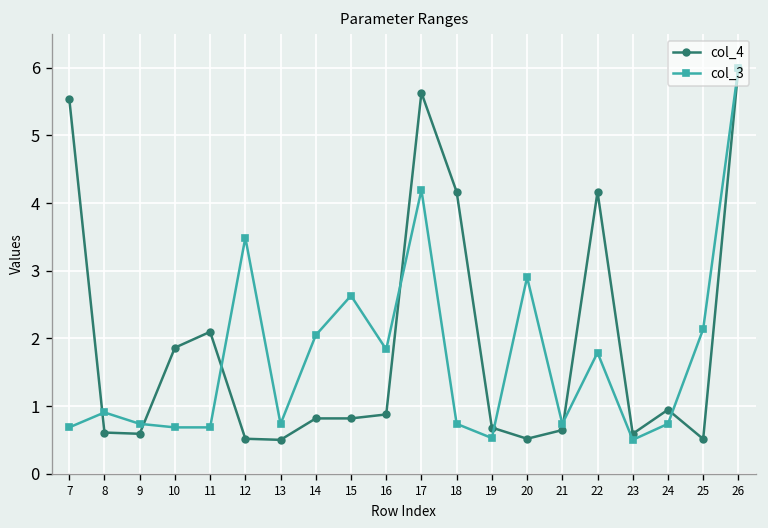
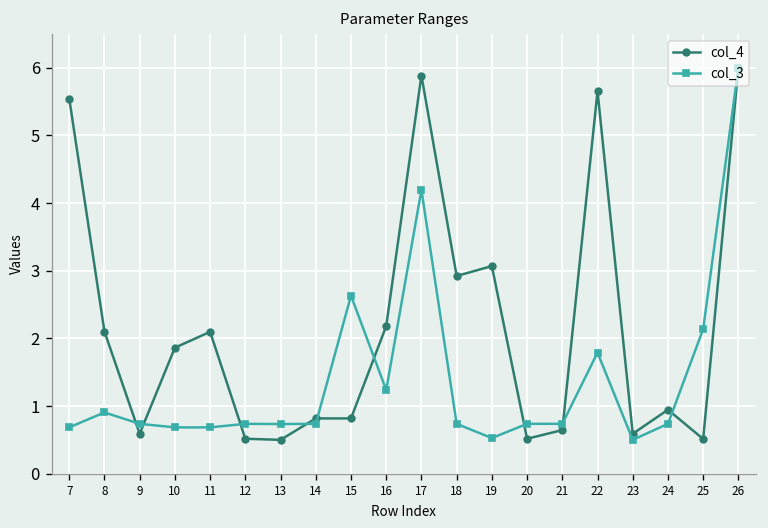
col_4, 8: 0.6 -> 2.1
col_3, 12: 3.5 -> 0.7
col_3, 14: 2.0 -> 0.7
col_4, 16: 0.9 -> 2.2
col_3, 16: 1.8 -> 1.2
col_4, 17: 5.6 -> 5.9
col_4, 18: 4.2 -> 2.9
col_4, 19: 0.7 -> 3.1
col_3, 20: 2.9 -> 0.7
col_4, 22: 4.2 -> 5.7
